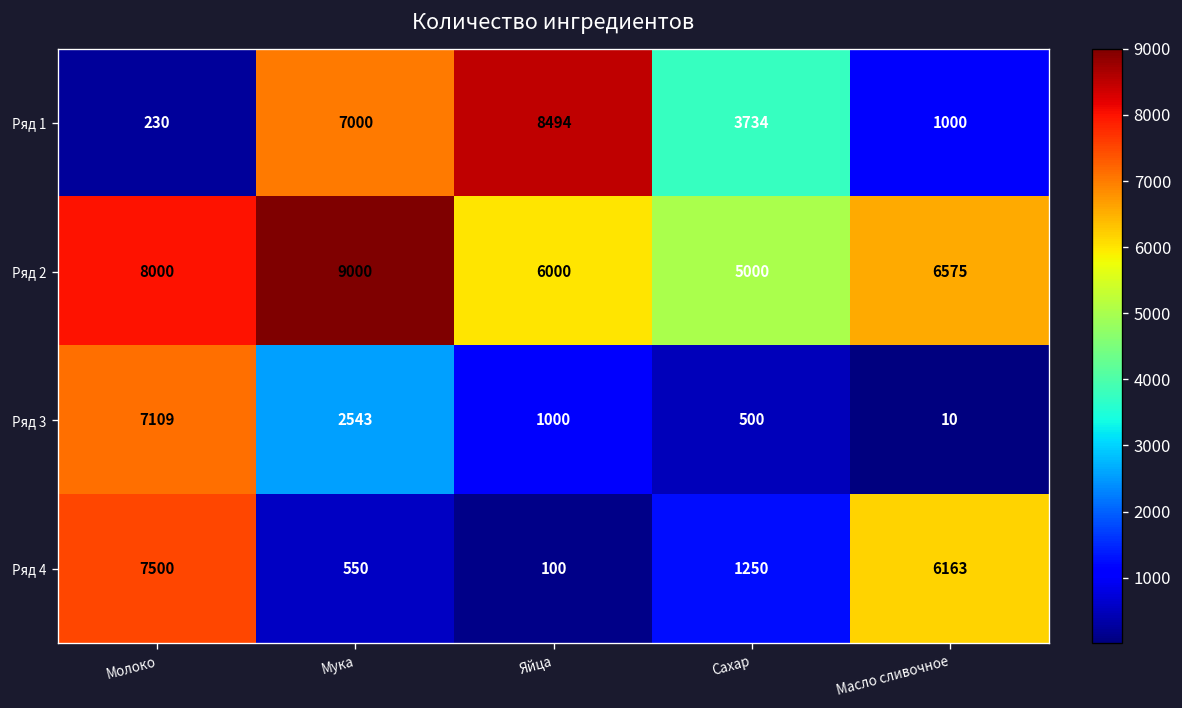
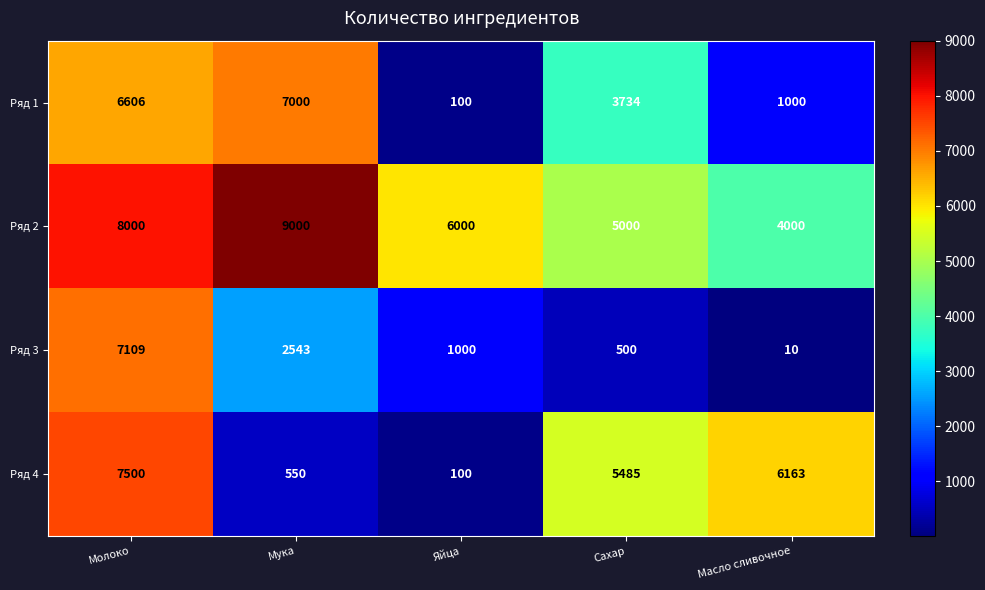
Ряд 1, Молоко: 230 -> 6606
Ряд 1, Яйца: 8494 -> 100
Ряд 2, Масло сливочное: 6575 -> 4000
Ряд 4, Сахар: 1250 -> 5485
